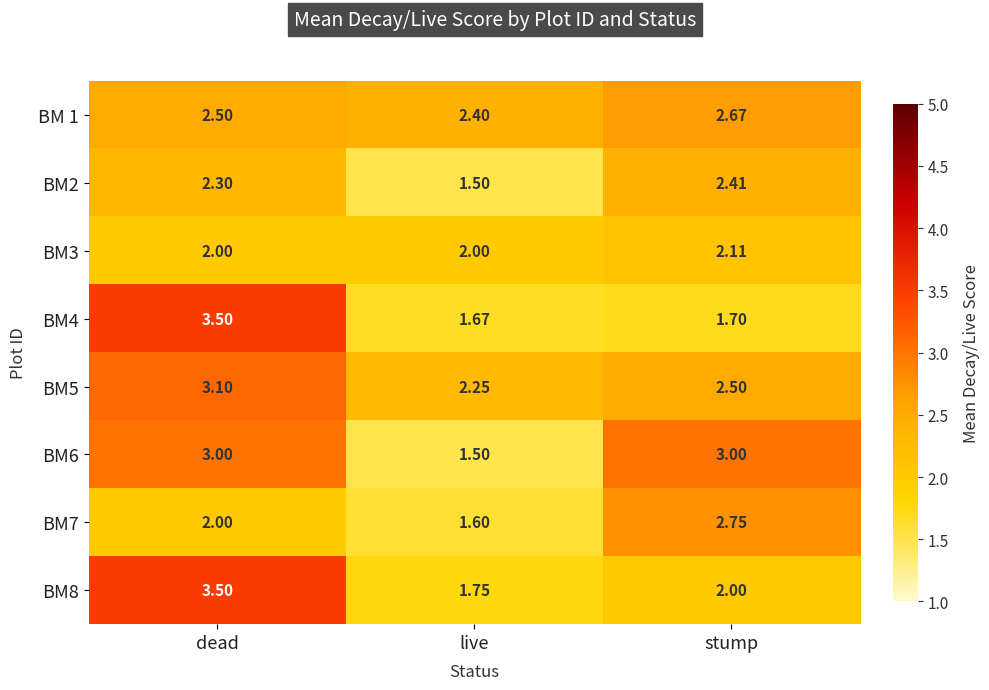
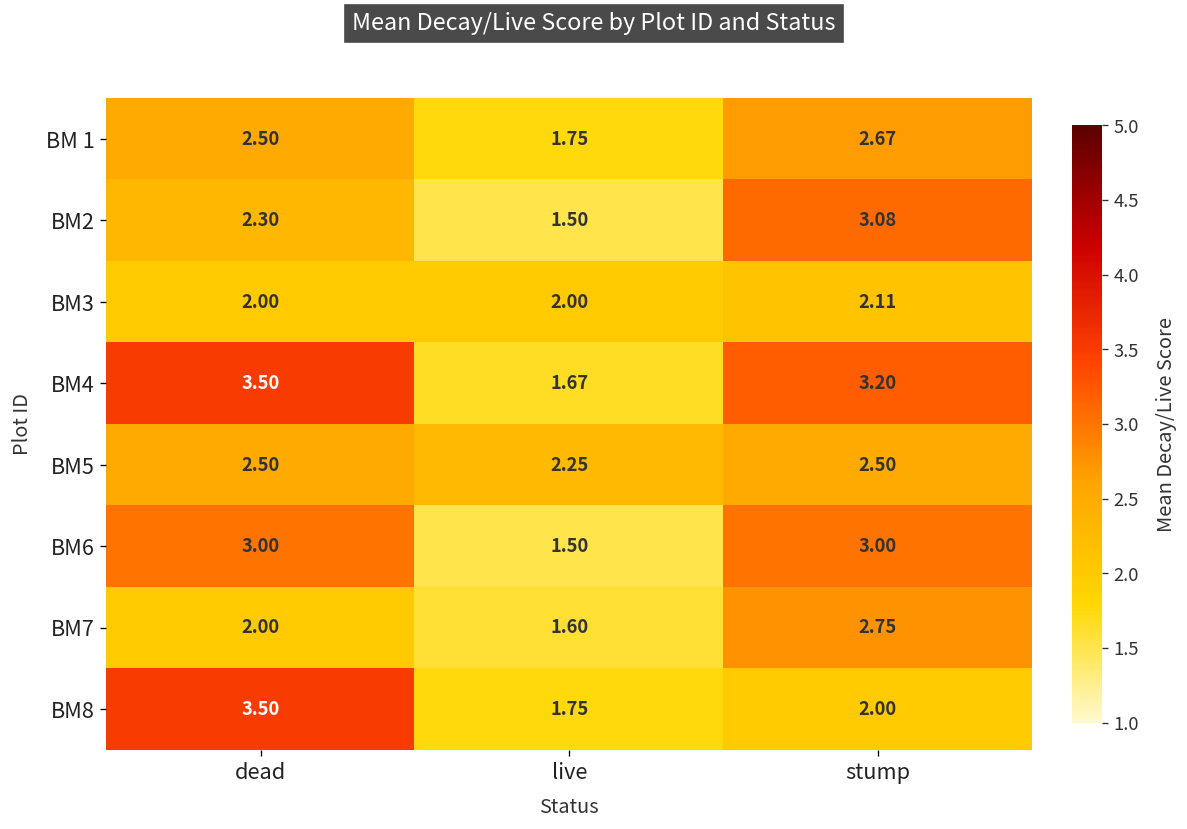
BM 1, live: 2.40 -> 1.75
BM2, stump: 2.41 -> 3.08
BM4, stump: 1.70 -> 3.20
BM5, dead: 3.10 -> 2.50
